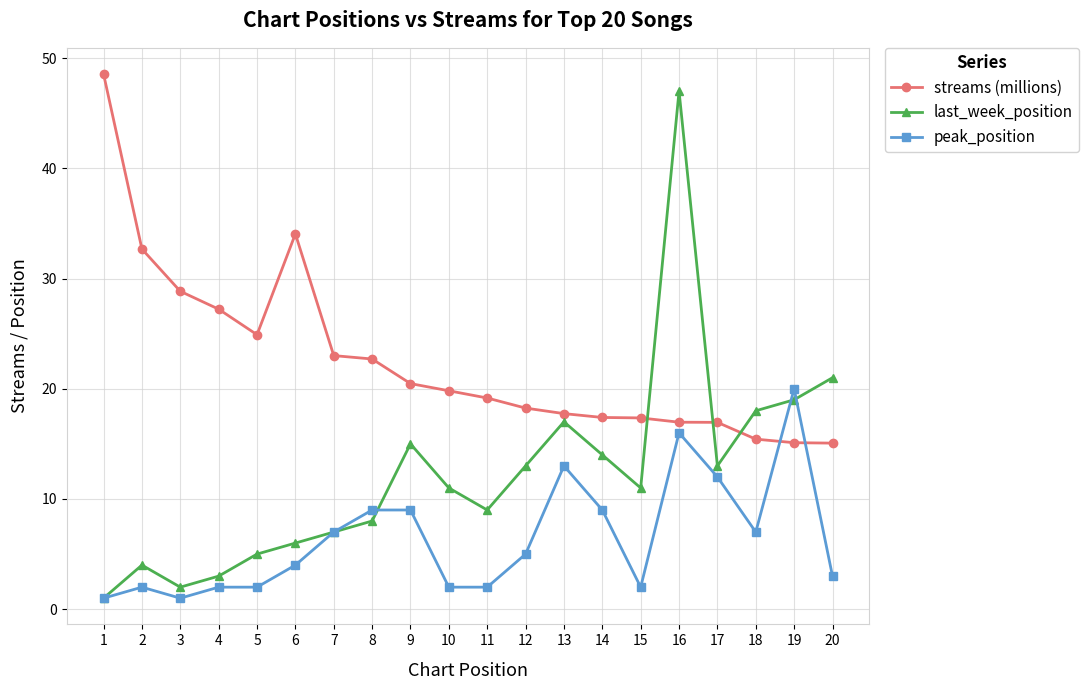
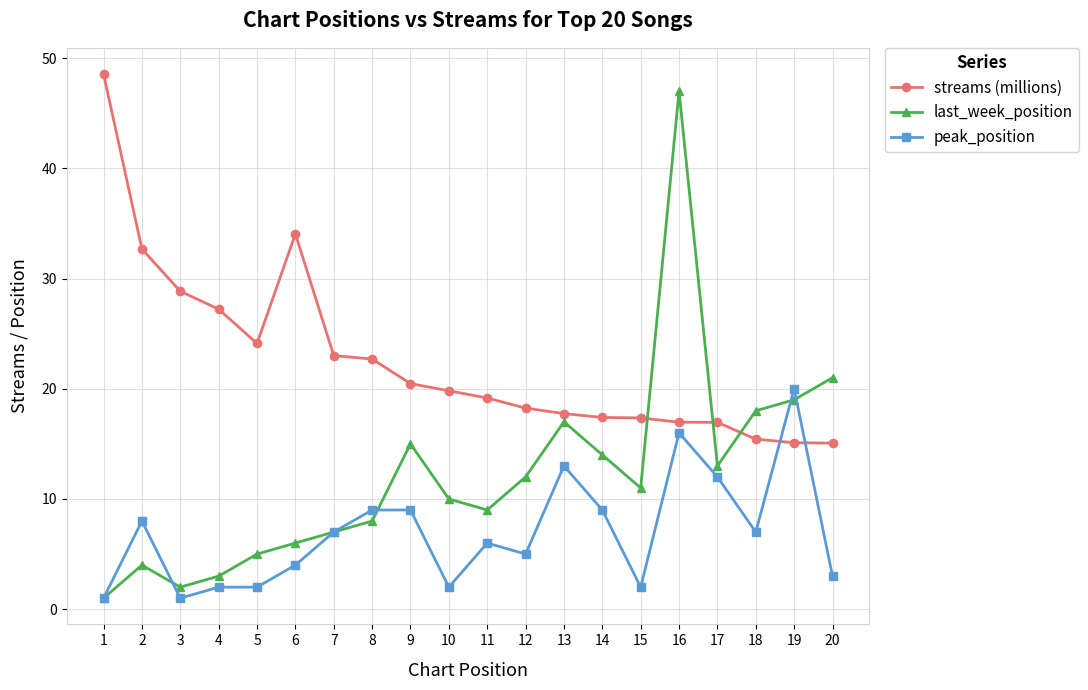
peak_position, 2: 2 -> 8
streams (millions), 5: 24.9 -> 24.1
last_week_position, 10: 11 -> 10
peak_position, 11: 2 -> 6
last_week_position, 12: 13 -> 12
